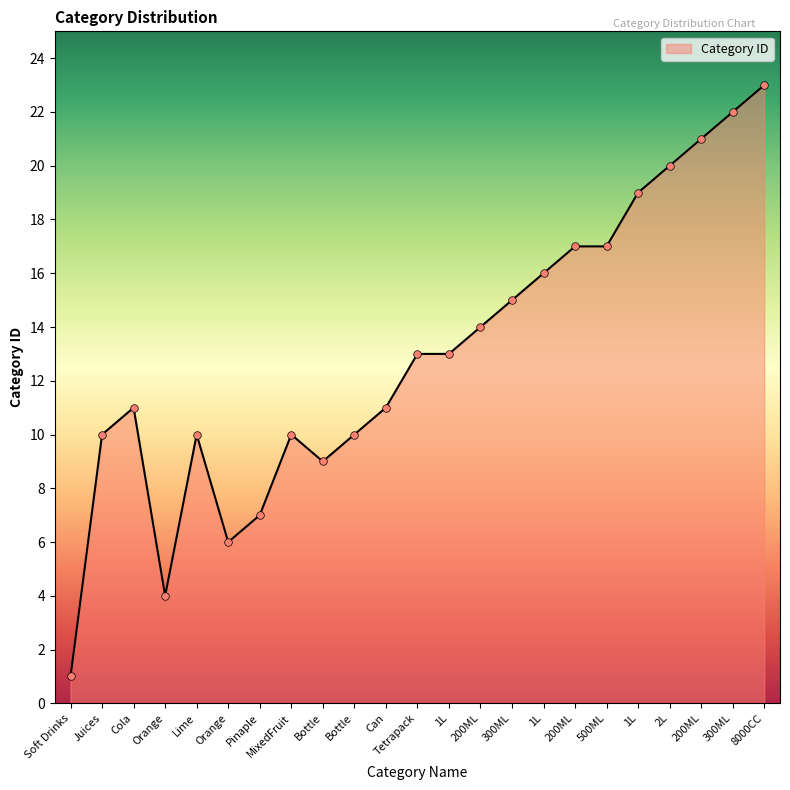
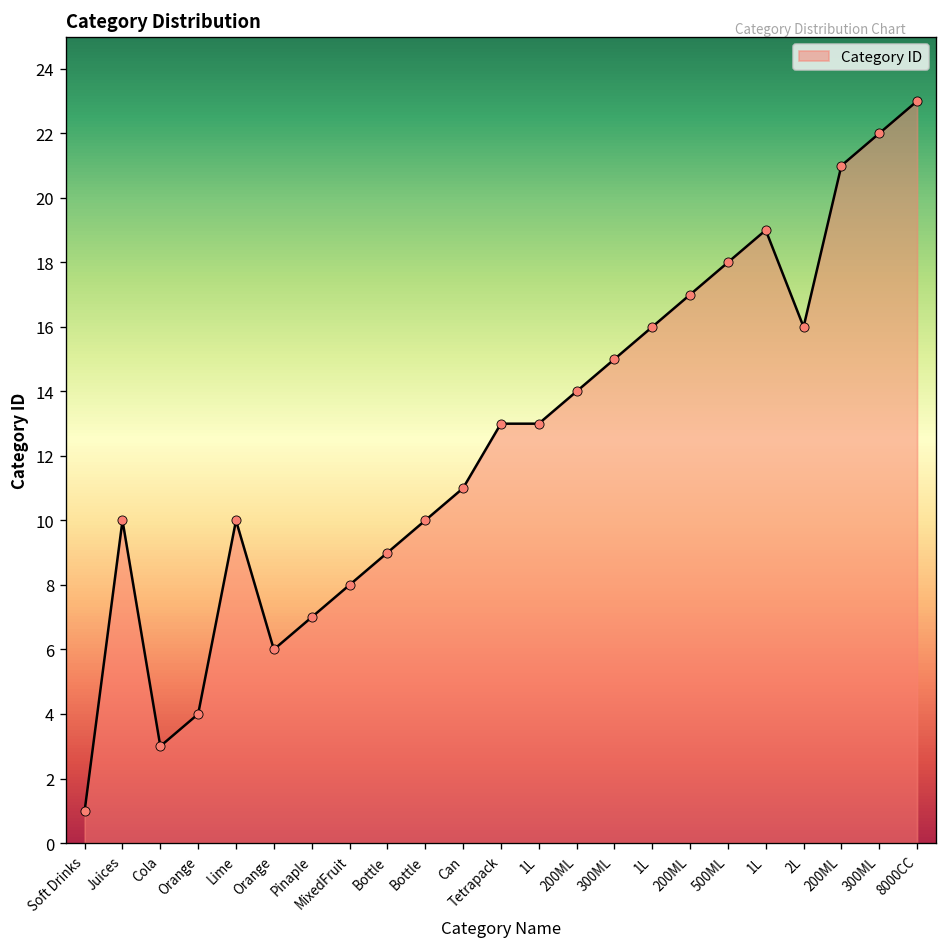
Cola: 11 -> 3
MixedFruit: 10 -> 8
500ML: 17 -> 18
2L: 20 -> 16
